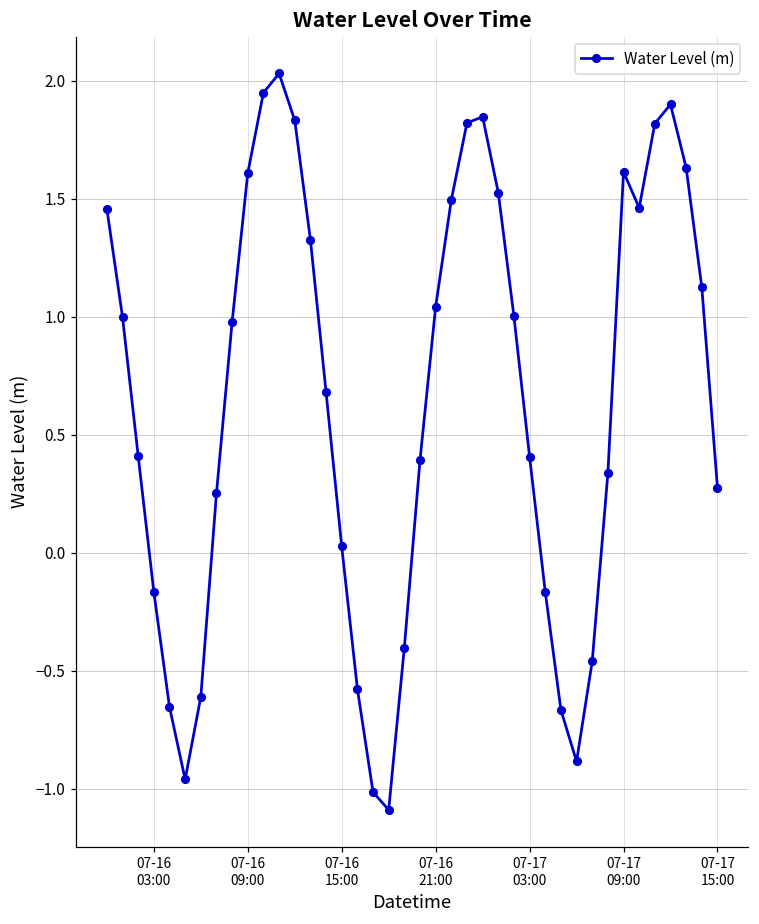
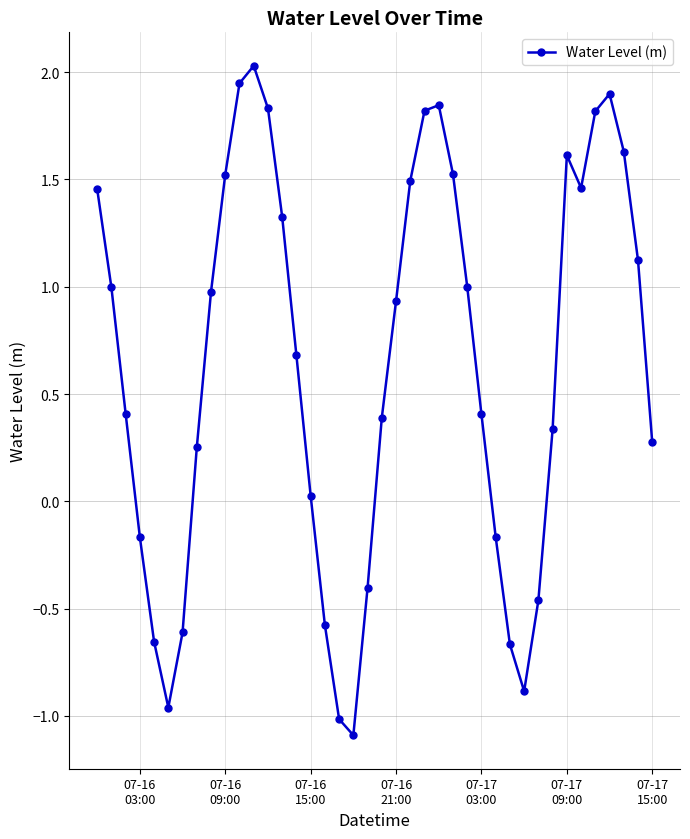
07-16 09:00: 1.61 -> 1.52
07-16 21:00: 1.04 -> 0.93
